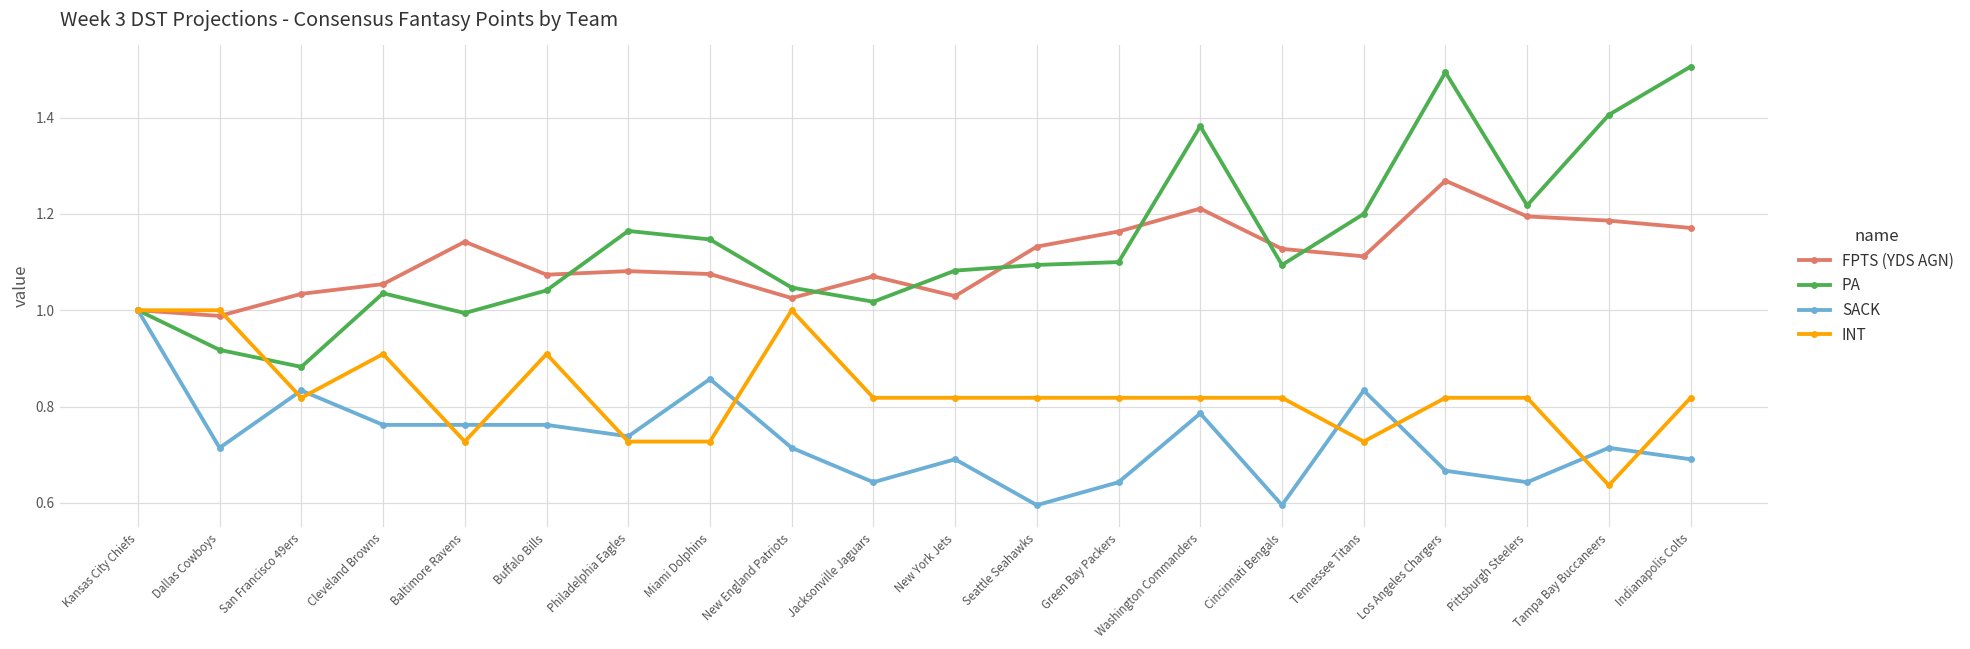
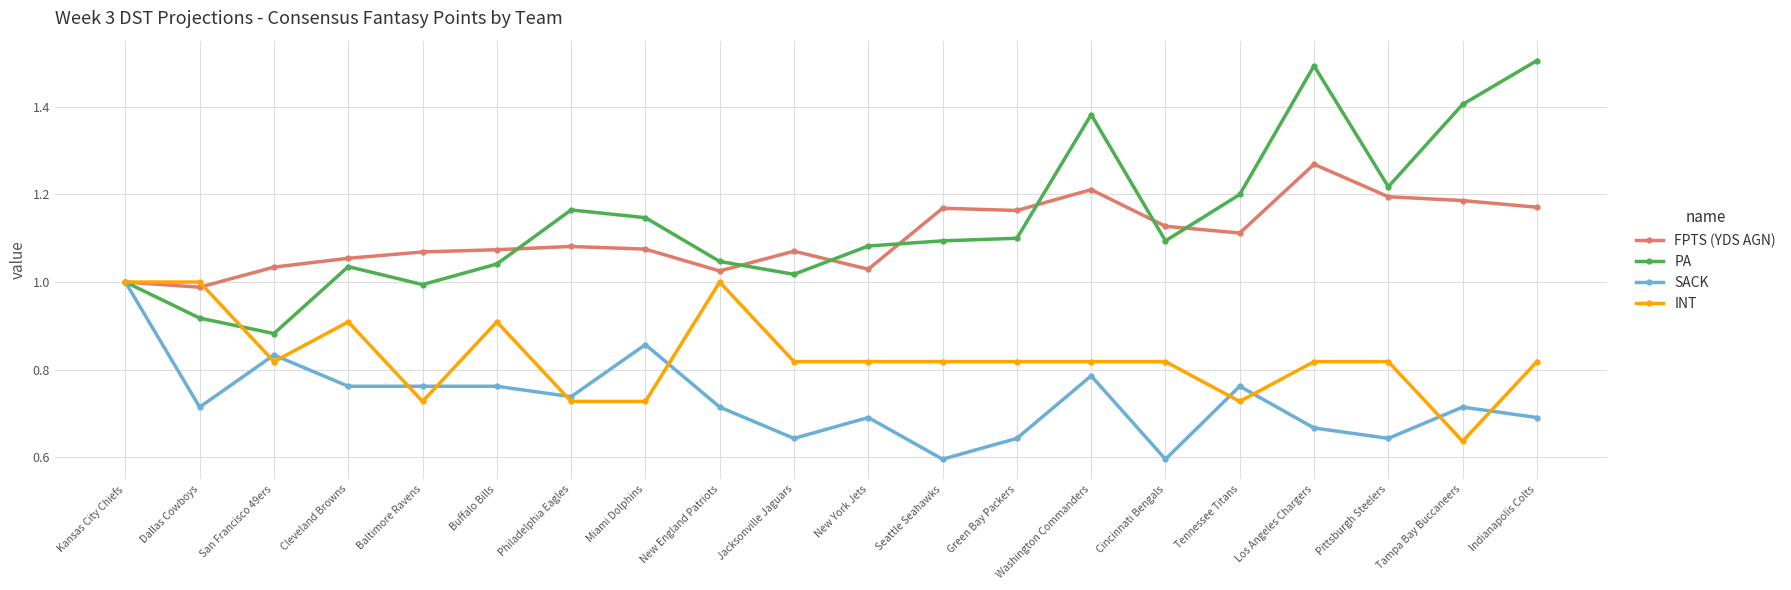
FPTS (YDS AGN), Baltimore Ravens: 1.14 -> 1.07
FPTS (YDS AGN), Seattle Seahawks: 1.13 -> 1.17
SACK, Tennessee Titans: 0.83 -> 0.76
